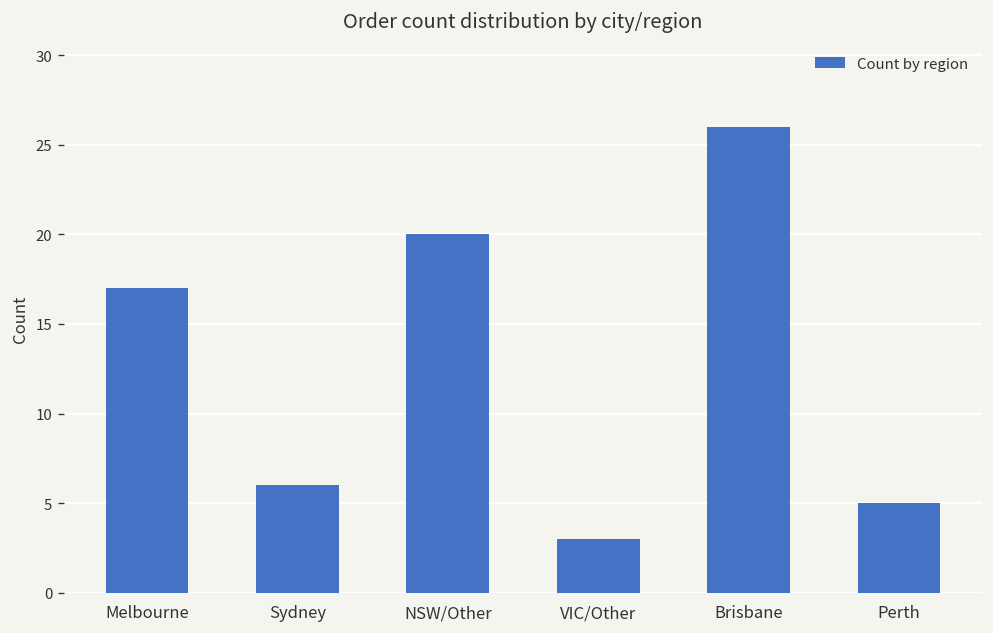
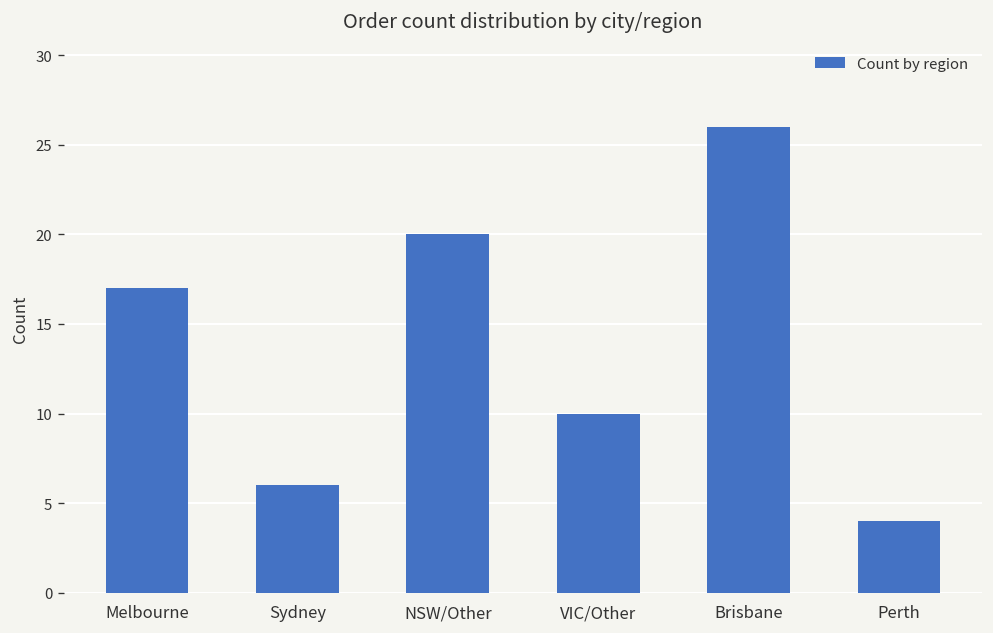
VIC/Other: 3 -> 10
Perth: 5 -> 4
